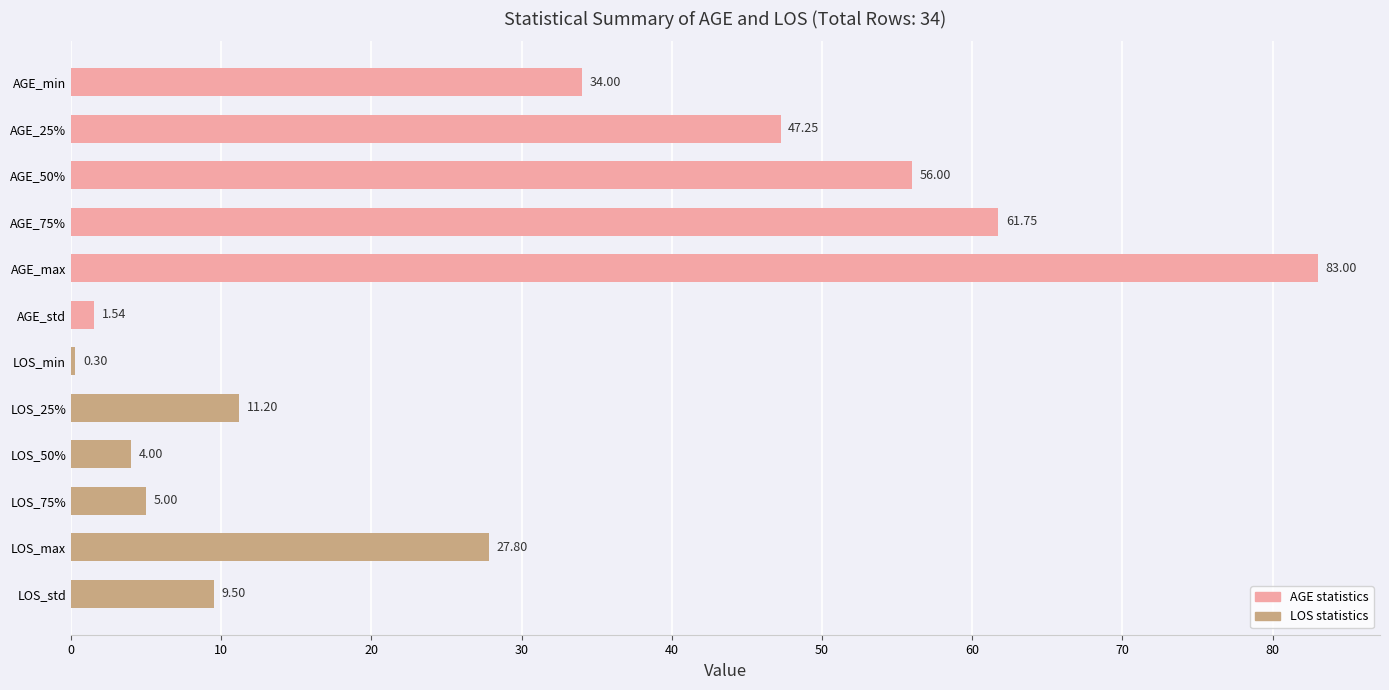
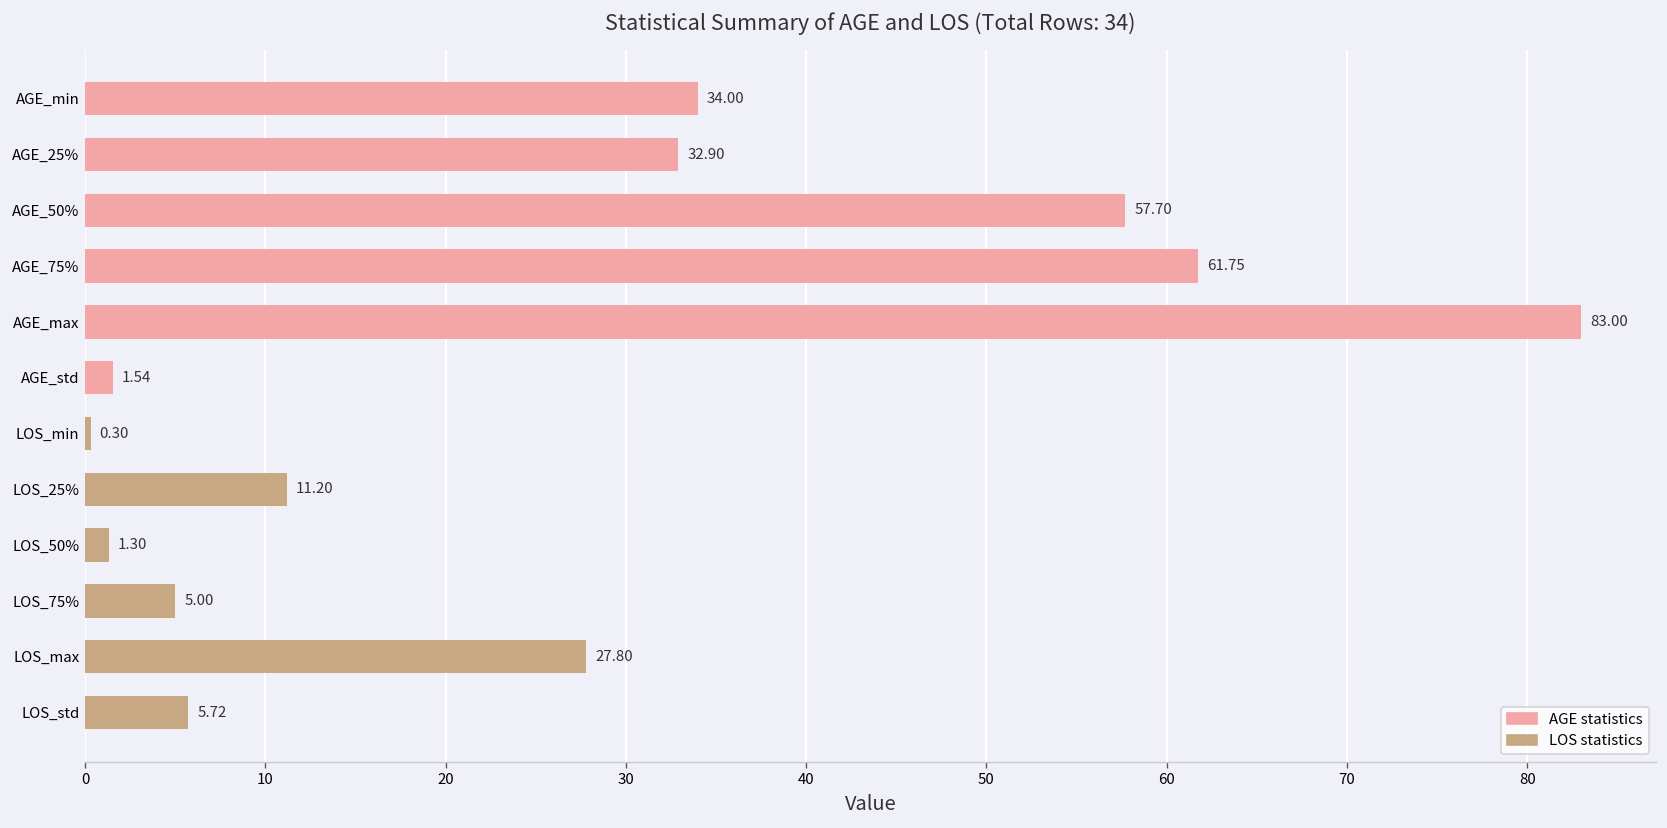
AGE_25%: 47.25 -> 32.90
AGE_50%: 56.00 -> 57.70
LOS_50%: 4.00 -> 1.30
LOS_std: 9.50 -> 5.72
